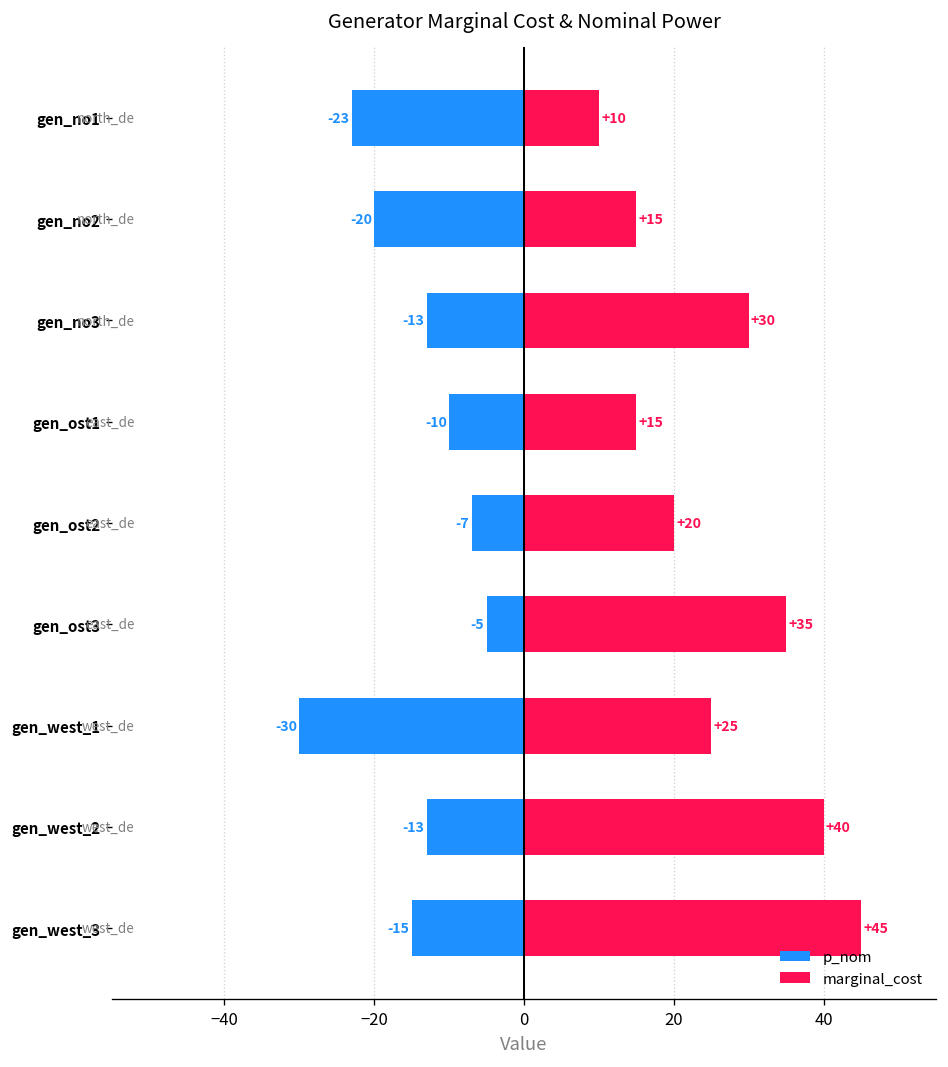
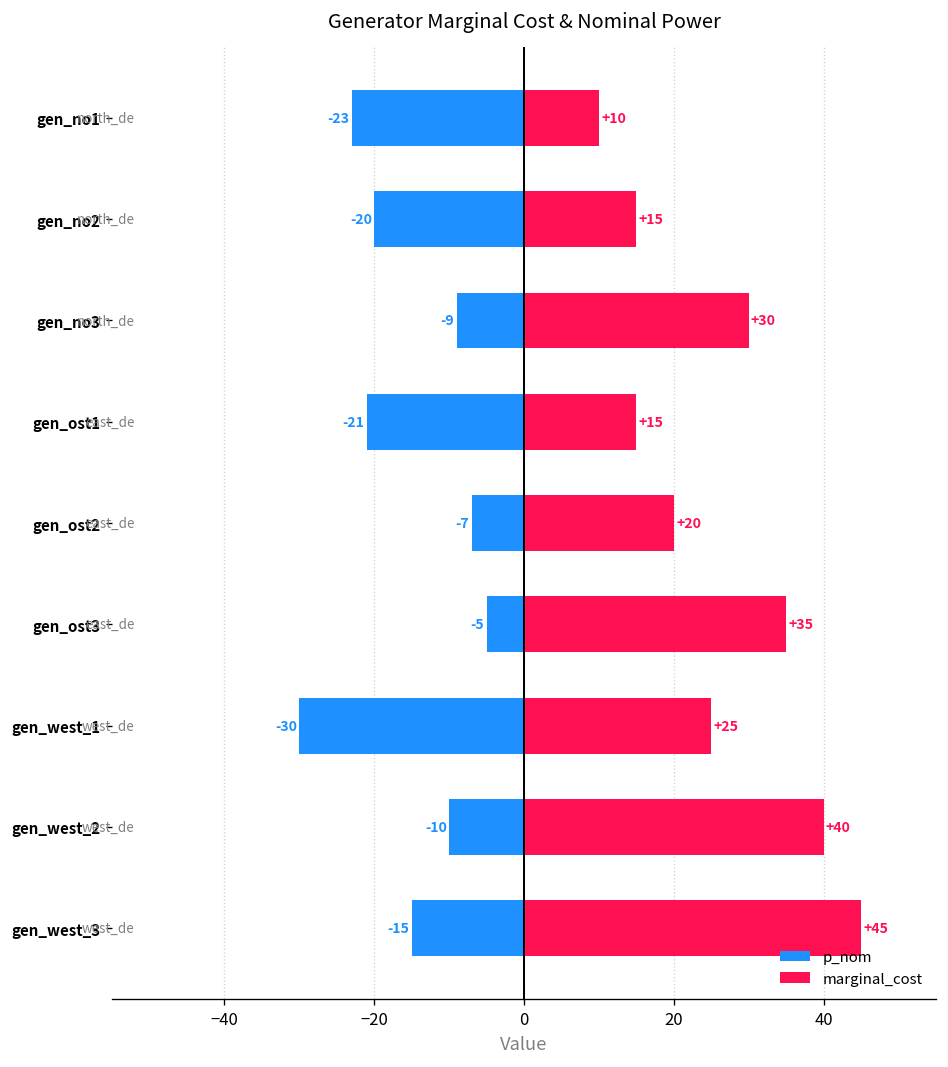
p_nom, gen_no3: -13 -> -9
p_nom, gen_ost1: -10 -> -21
p_nom, gen_west_2: -13 -> -10
